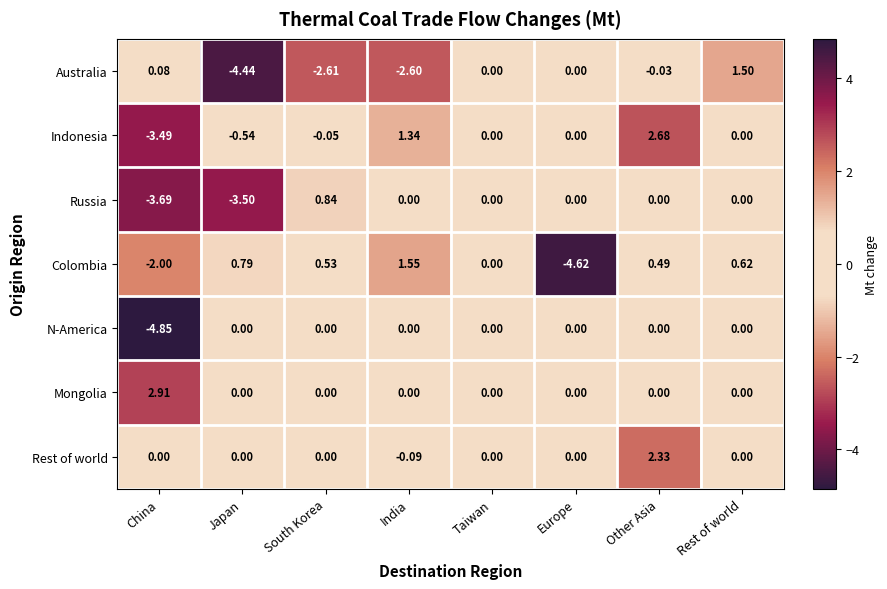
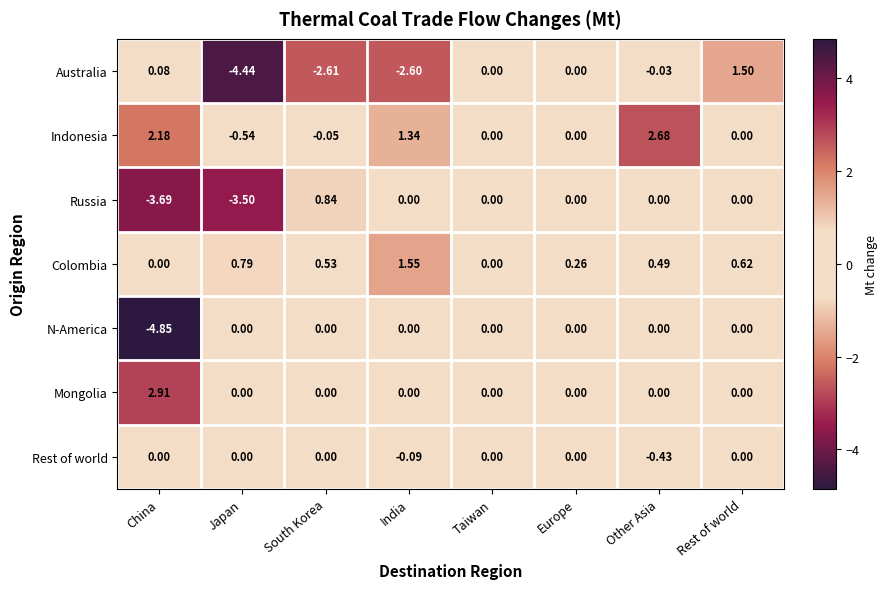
Indonesia, China: -3.49 -> 2.18
Colombia, China: -2.00 -> 0.00
Colombia, Europe: -4.62 -> 0.26
Rest of world, Other Asia: 2.33 -> -0.43
